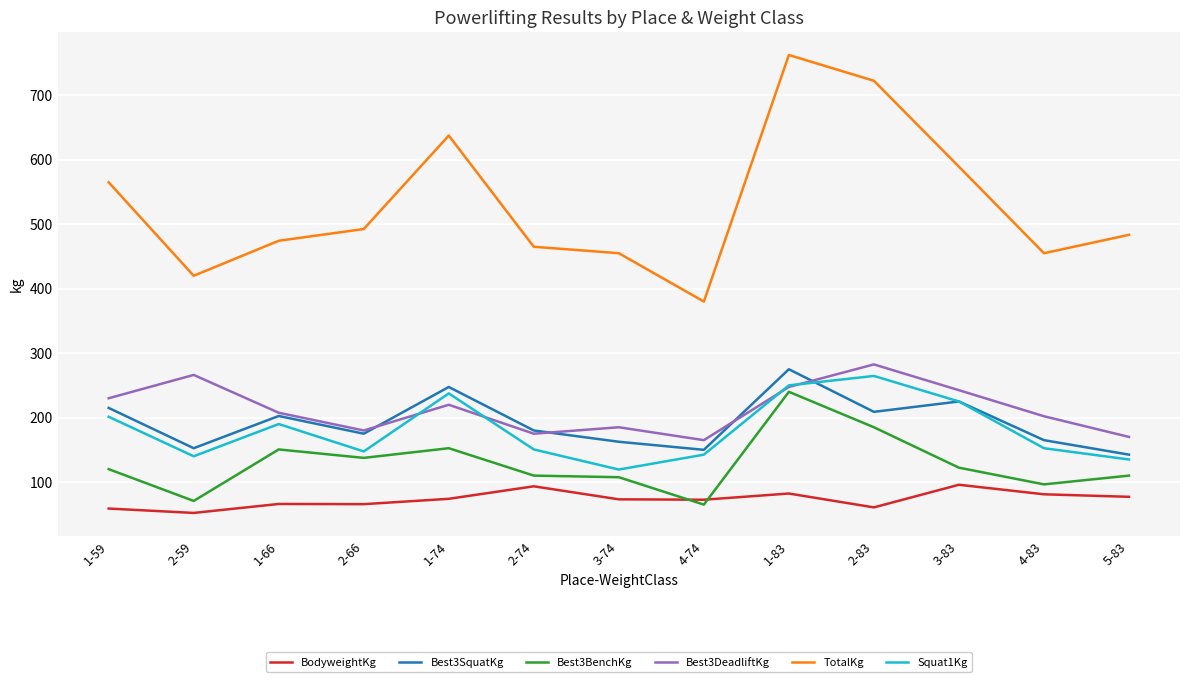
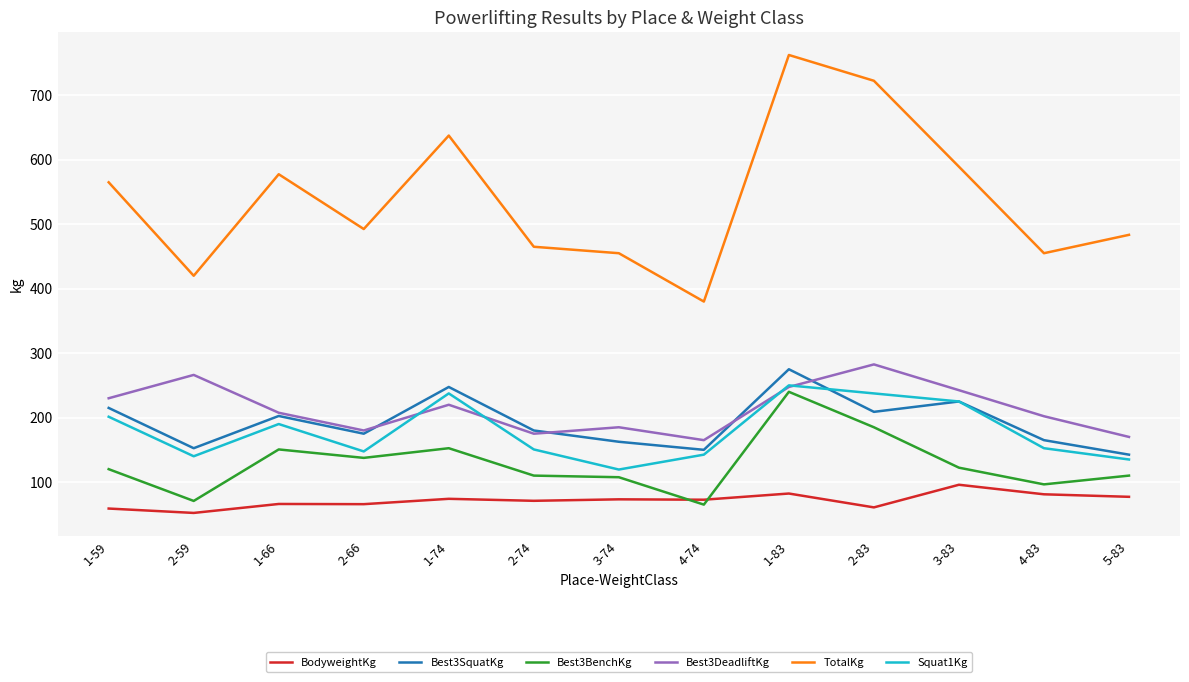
TotalKg, 1-66: 470 -> 580
BodyweightKg, 2-74: 90 -> 70
Squat1Kg, 2-83: 260 -> 240
